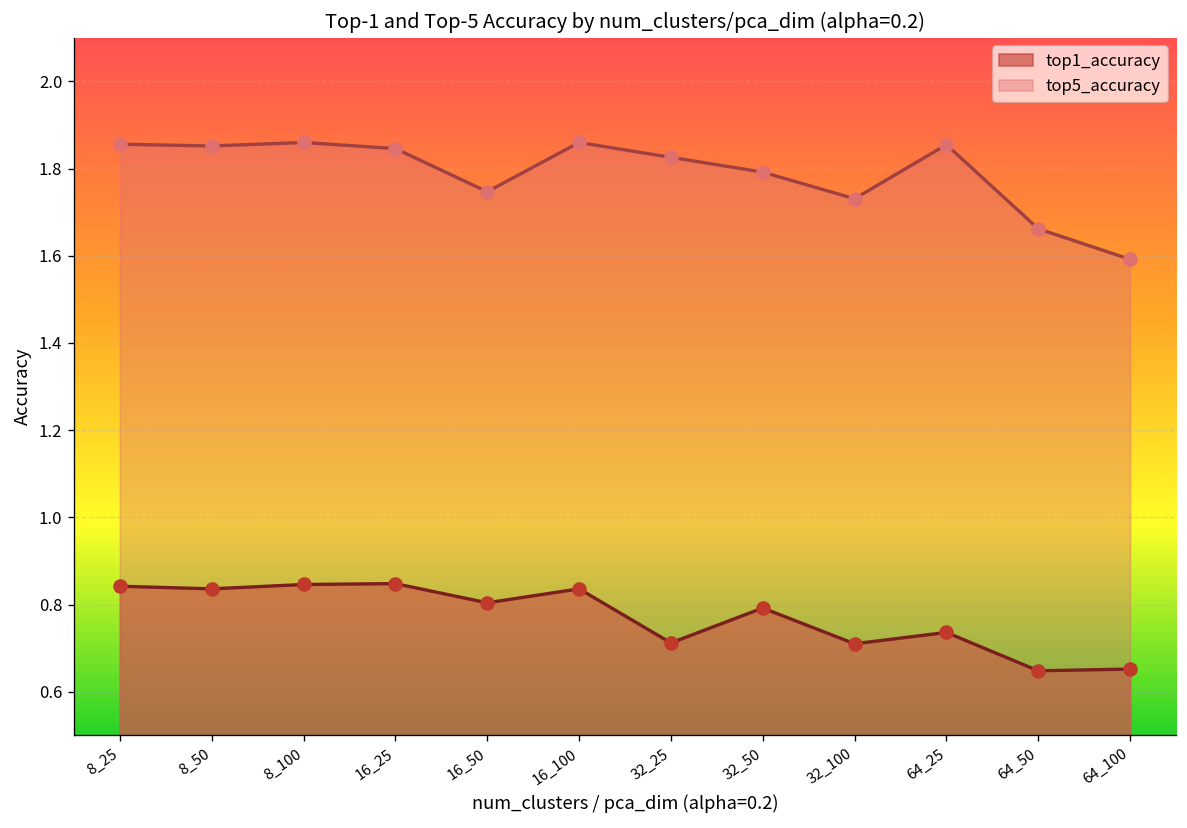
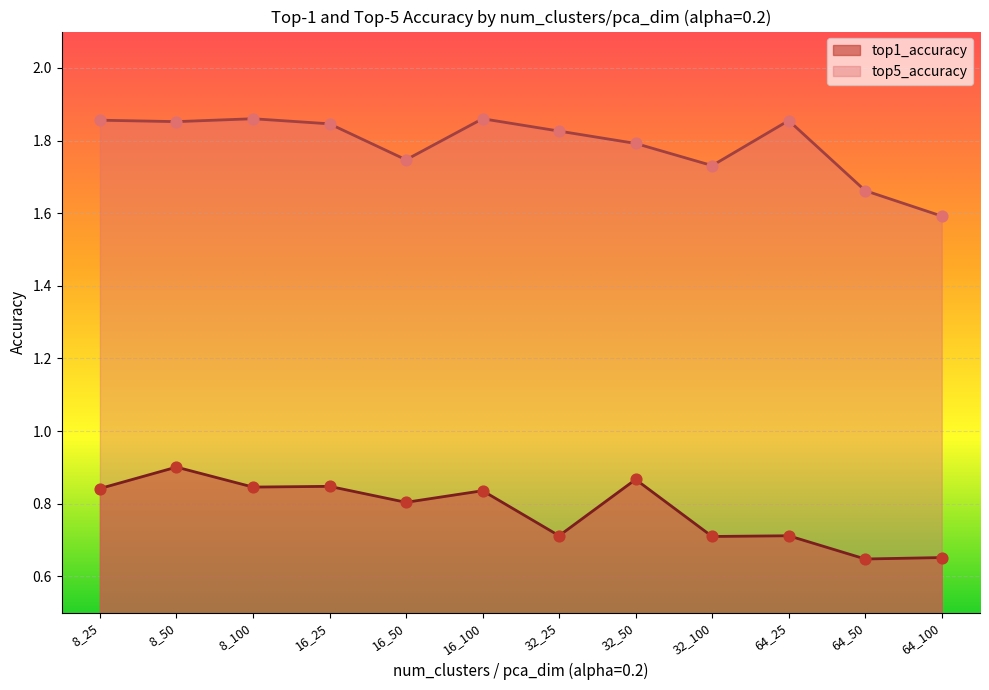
top1_accuracy, 8_50: 0.84 -> 0.90
top1_accuracy, 32_50: 0.79 -> 0.87
top1_accuracy, 64_25: 0.74 -> 0.71
